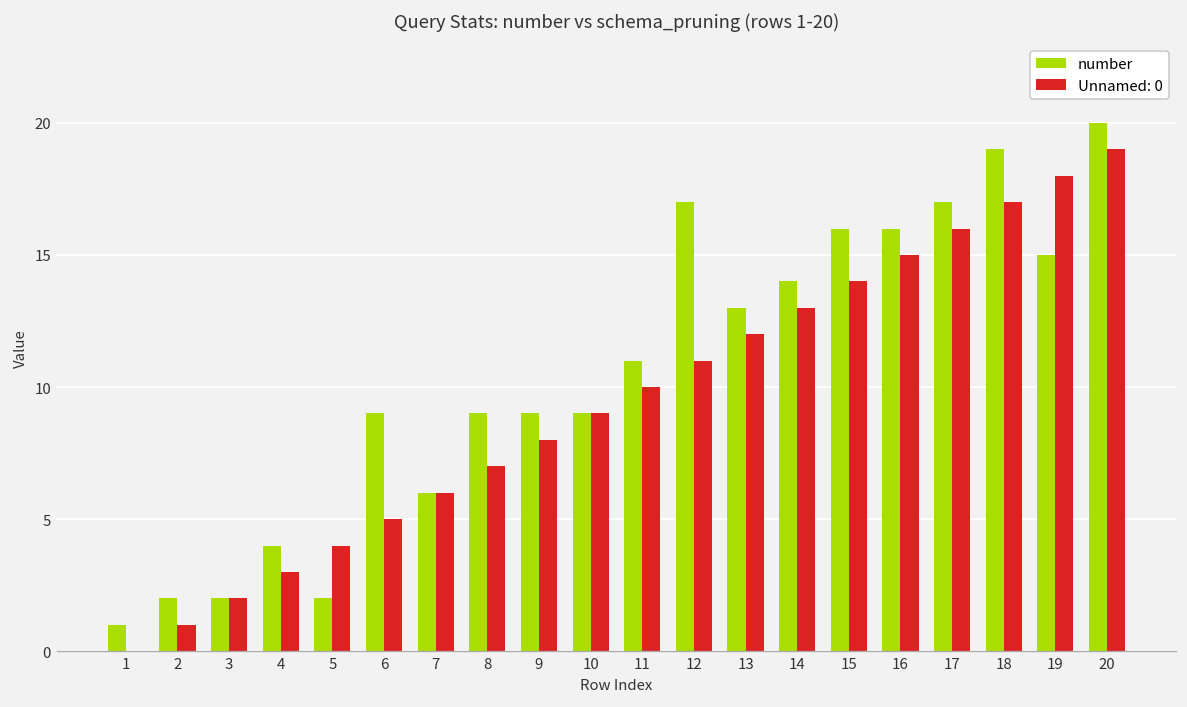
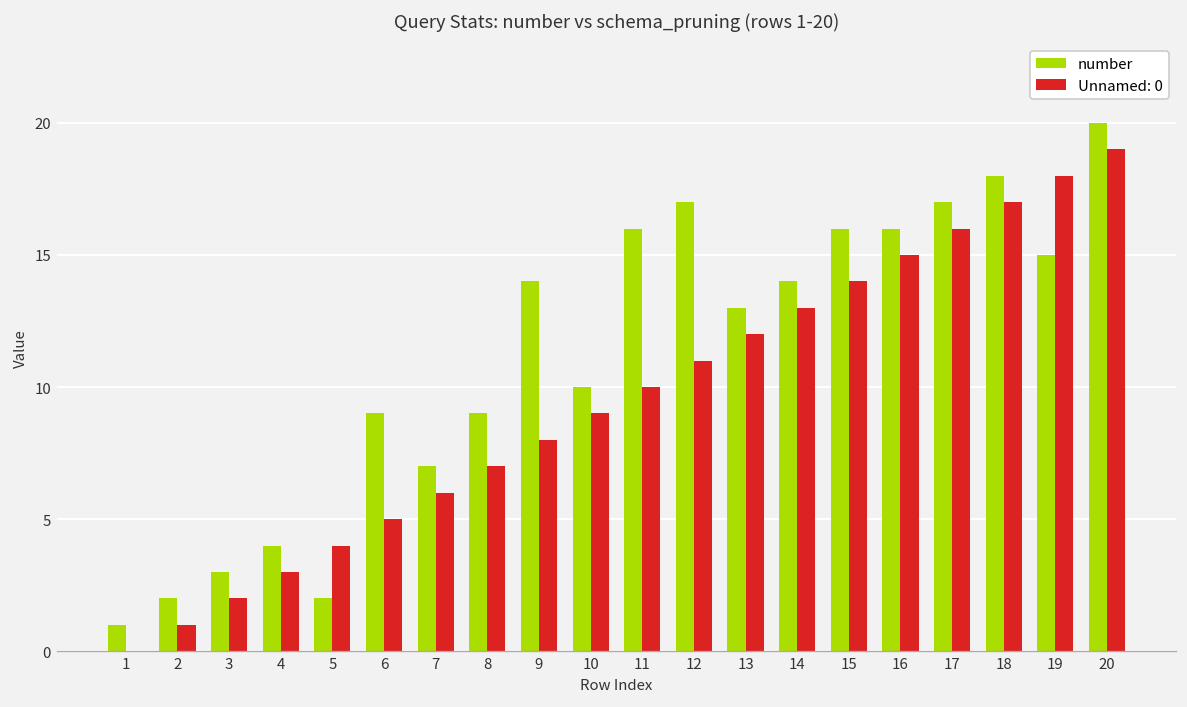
number, 3: 2 -> 3
number, 7: 6 -> 7
number, 9: 9 -> 14
number, 10: 9 -> 10
number, 11: 11 -> 16
number, 18: 19 -> 18
